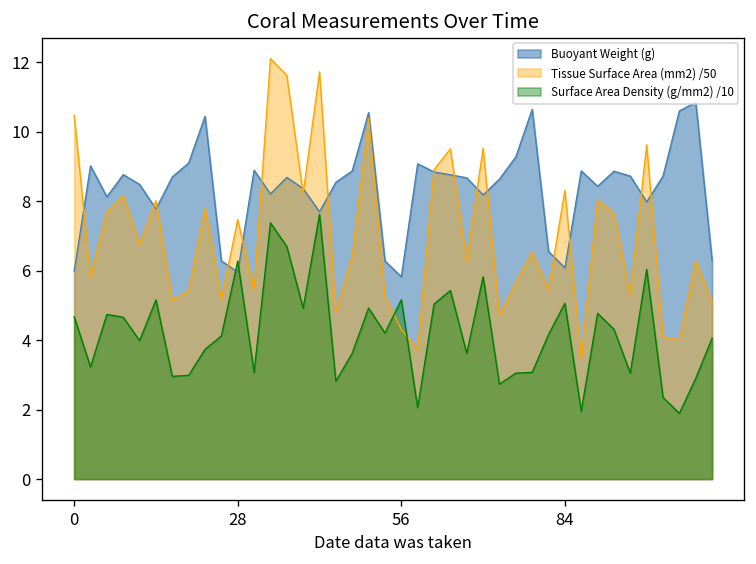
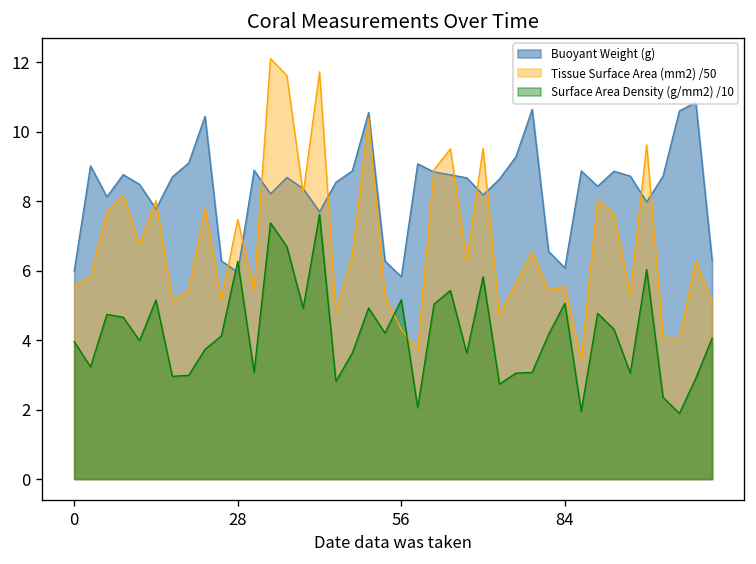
Tissue Surface Area (mm2) /50, 0: 10.5 -> 5.6
Surface Area Density (g/mm2) /10, 0: 4.7 -> 4.0
Tissue Surface Area (mm2) /50, 84: 8.3 -> 5.5
